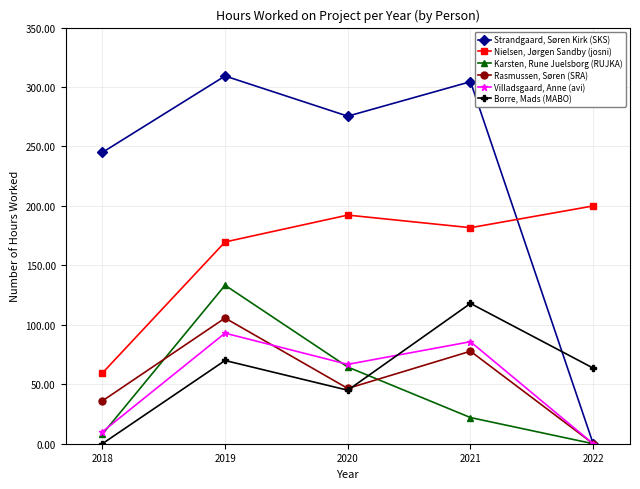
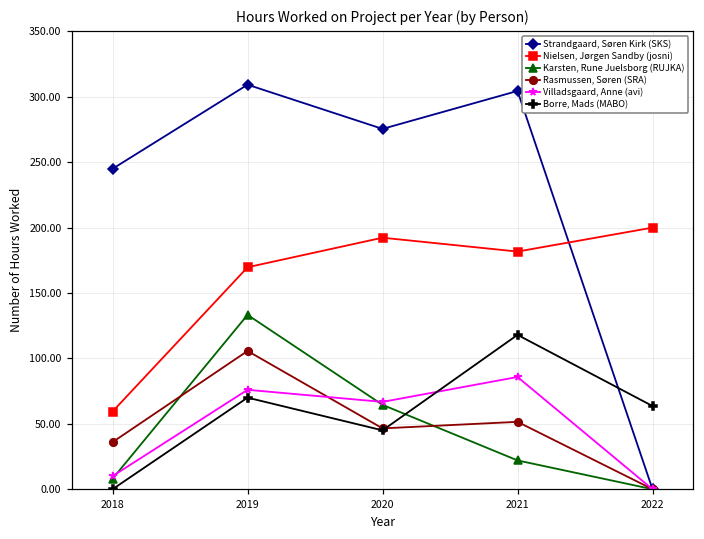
Villadsgaard, Anne (avi), 2019: 93 -> 76
Rasmussen, Søren (SRA), 2021: 78 -> 52
